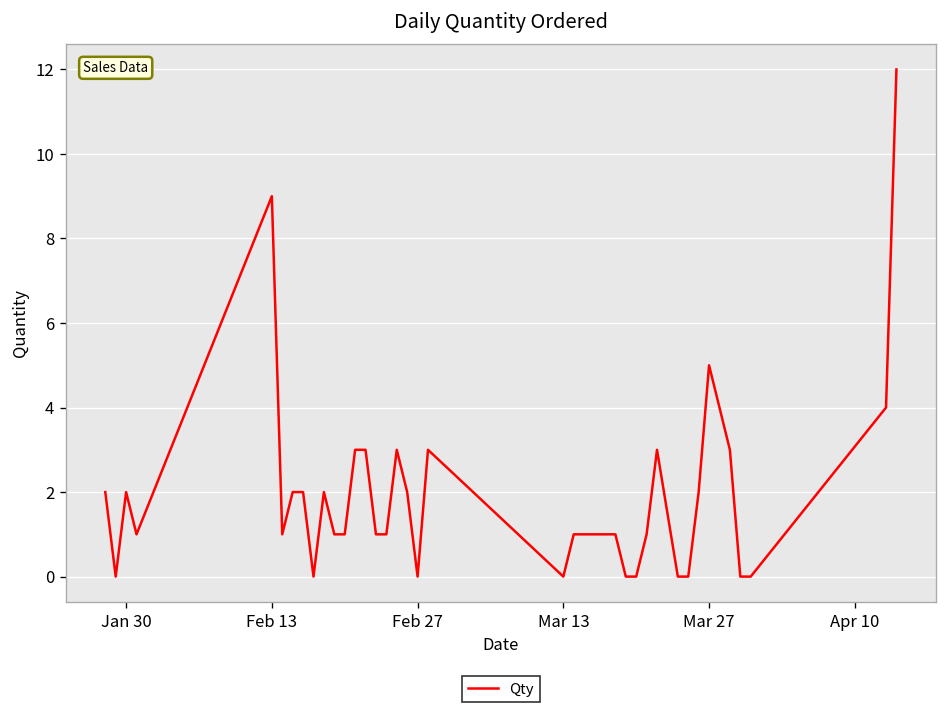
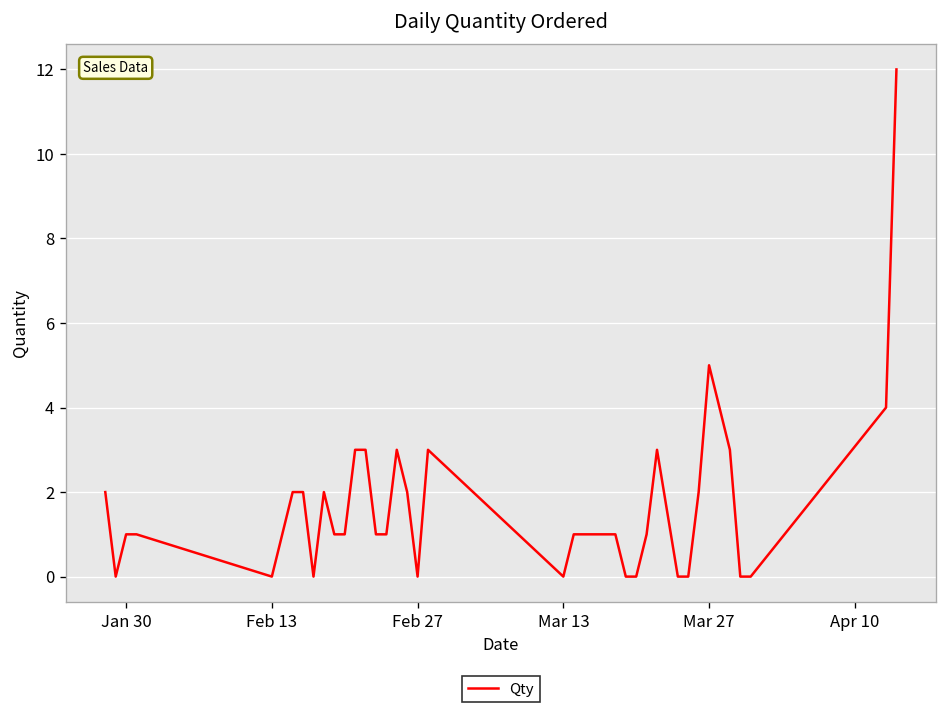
Jan 30: 2 -> 1
Feb 13: 9 -> 0
